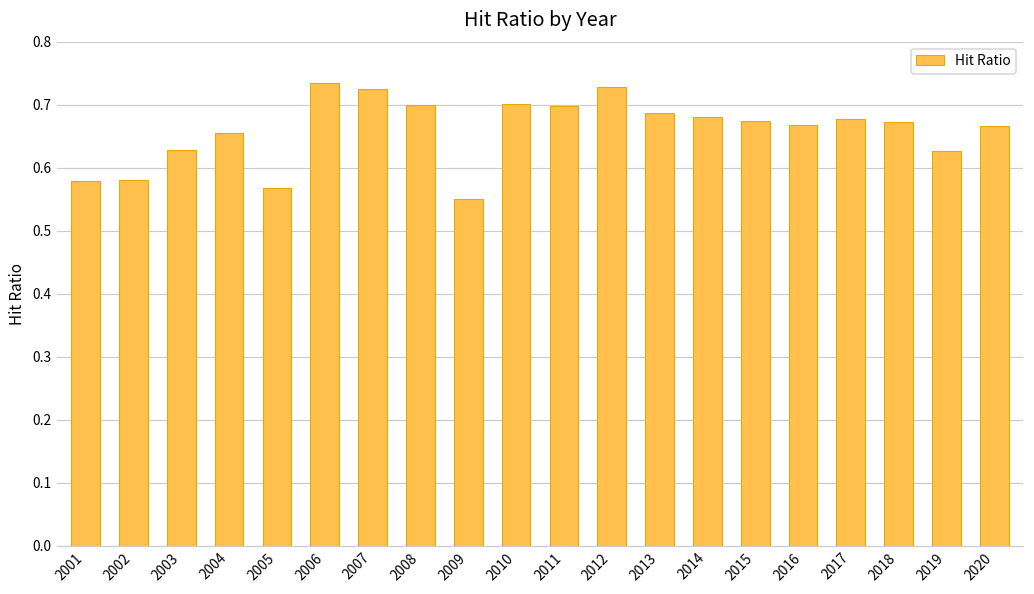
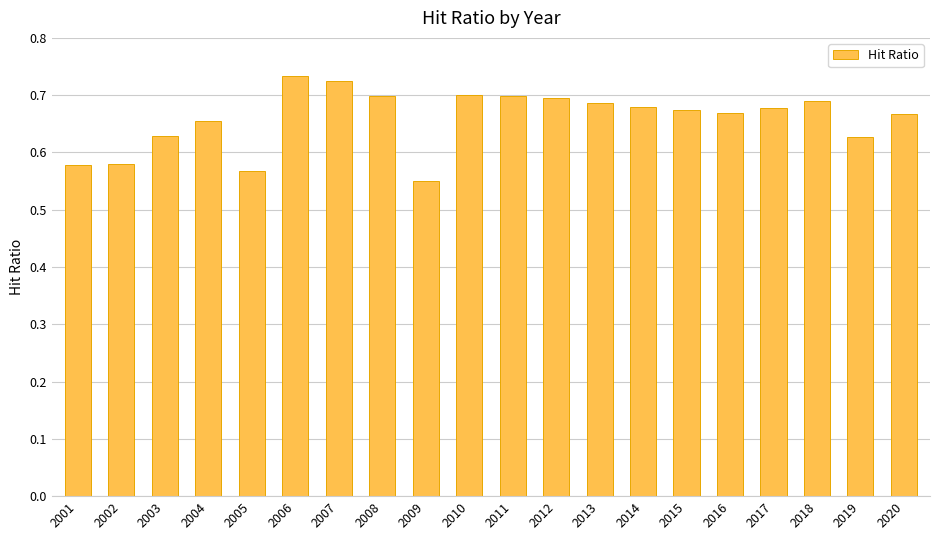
2012: 0.73 -> 0.70
2018: 0.67 -> 0.69
